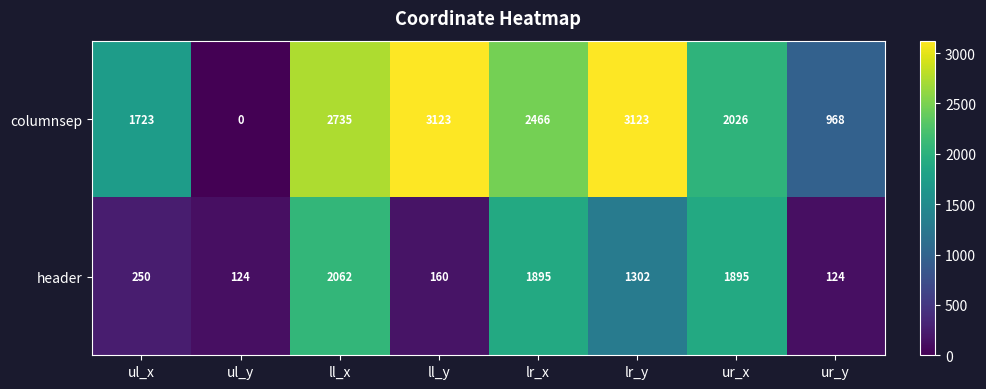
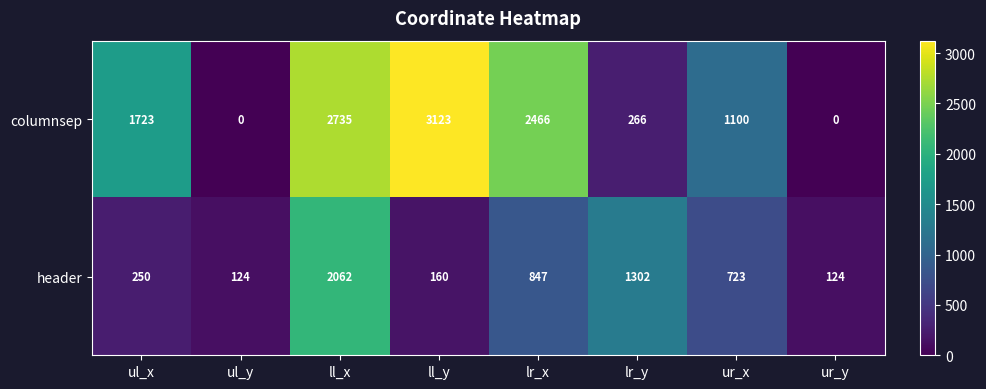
columnsep, lr_y: 3123 -> 266
columnsep, ur_x: 2026 -> 1100
columnsep, ur_y: 968 -> 0
header, lr_x: 1895 -> 847
header, ur_x: 1895 -> 723
